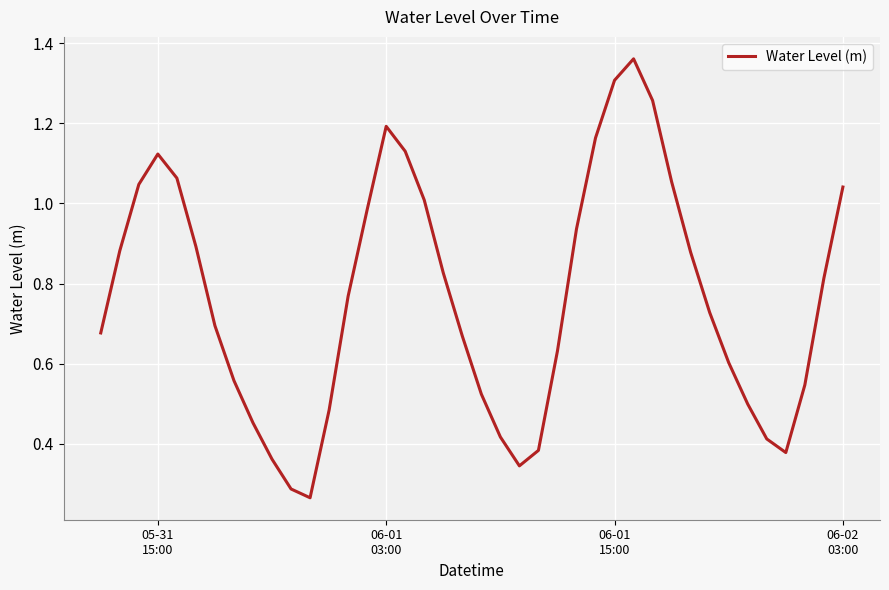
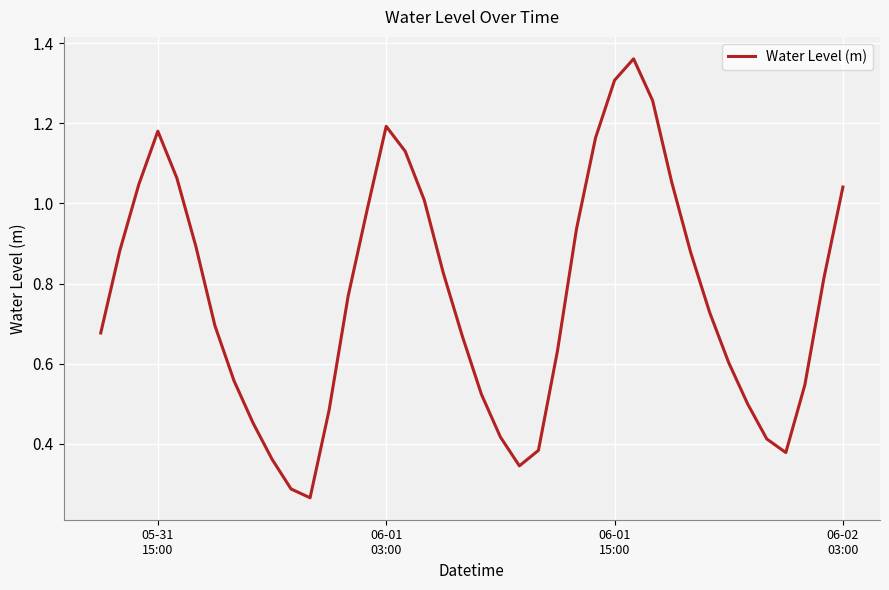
05-31 15:00: 1.12 -> 1.18
